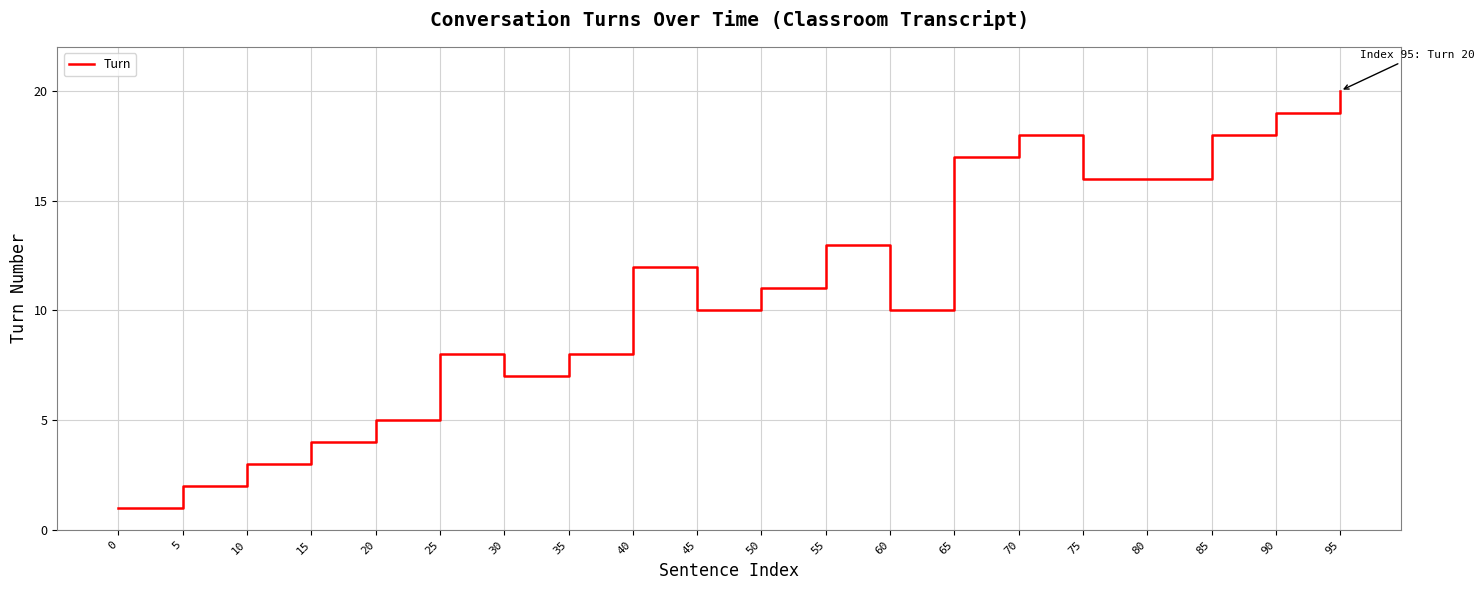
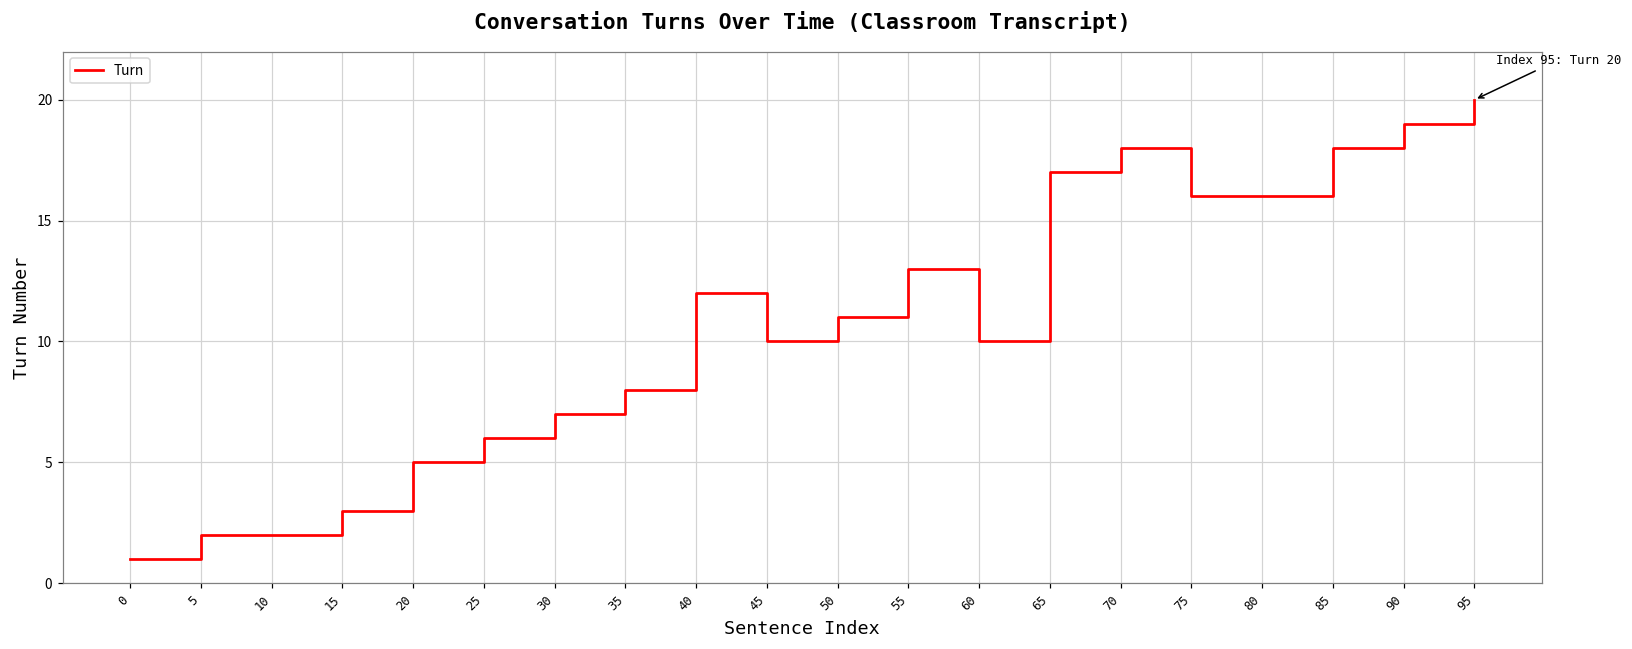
10: 3 -> 2
15: 4 -> 3
25: 8 -> 6
